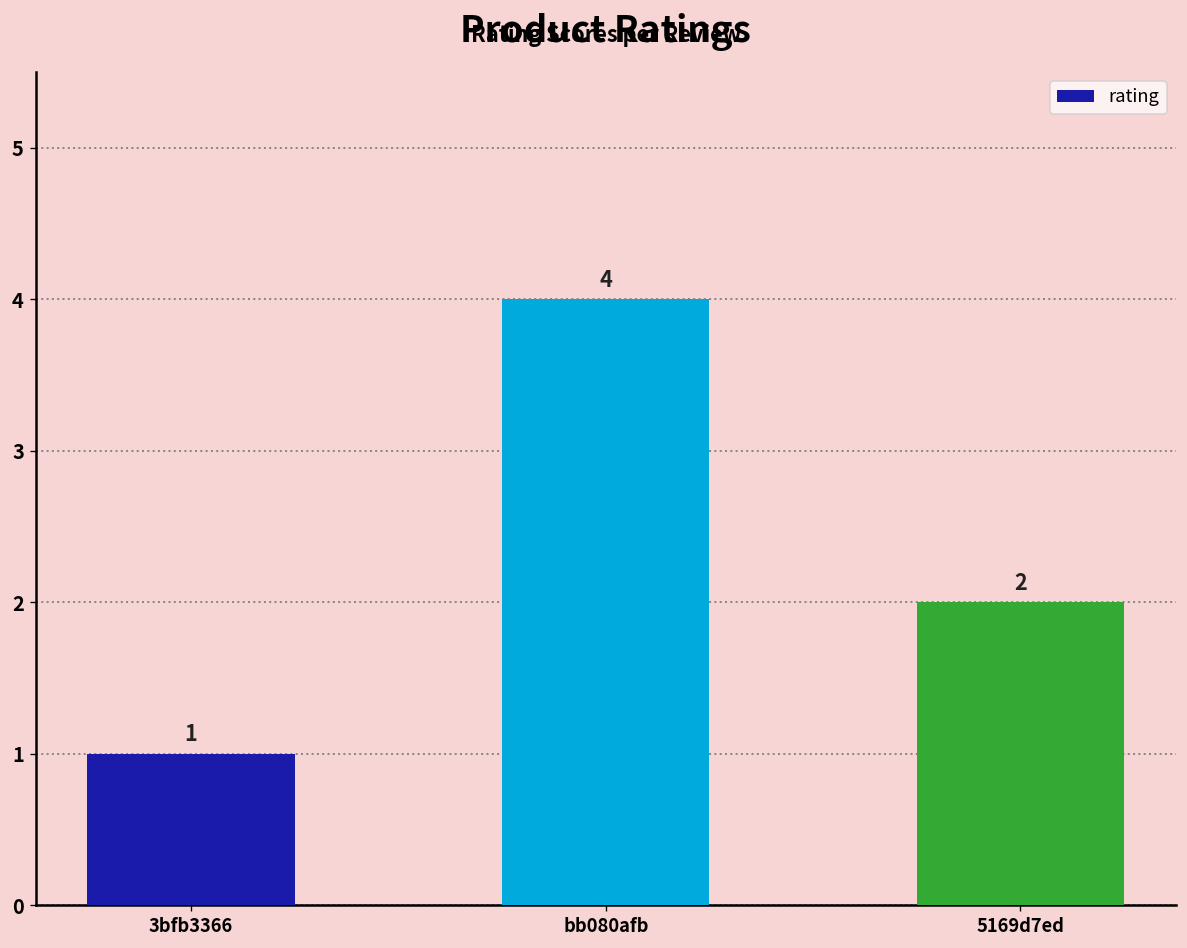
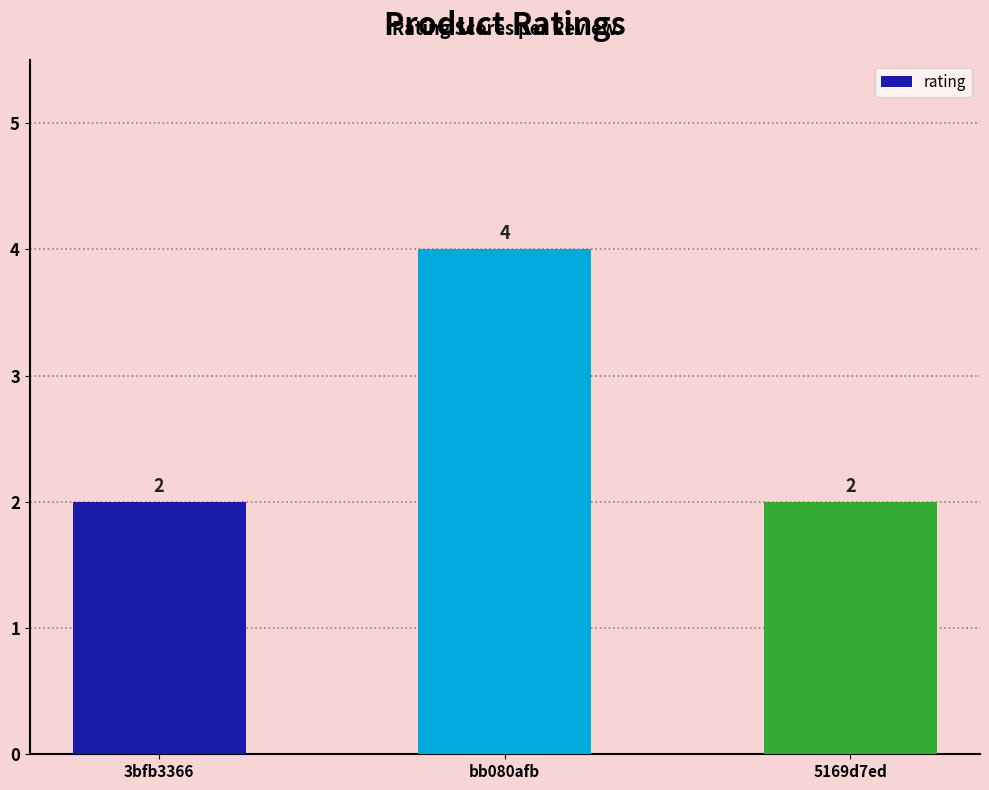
3bfb3366: 1 -> 2
